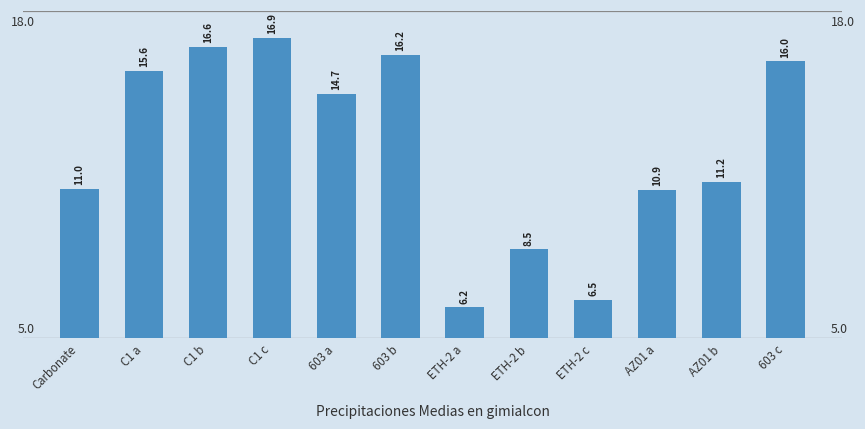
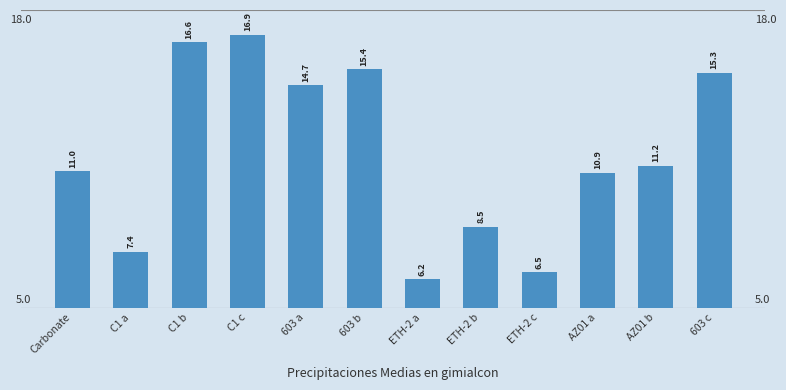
C1 a: 15.6 -> 7.4
603 b: 16.2 -> 15.4
603 c: 16.0 -> 15.3
